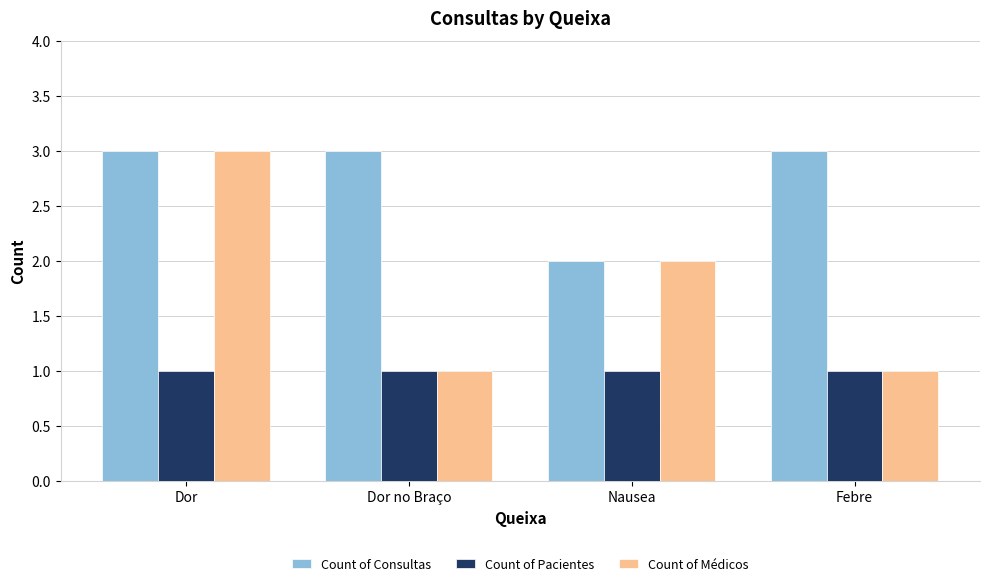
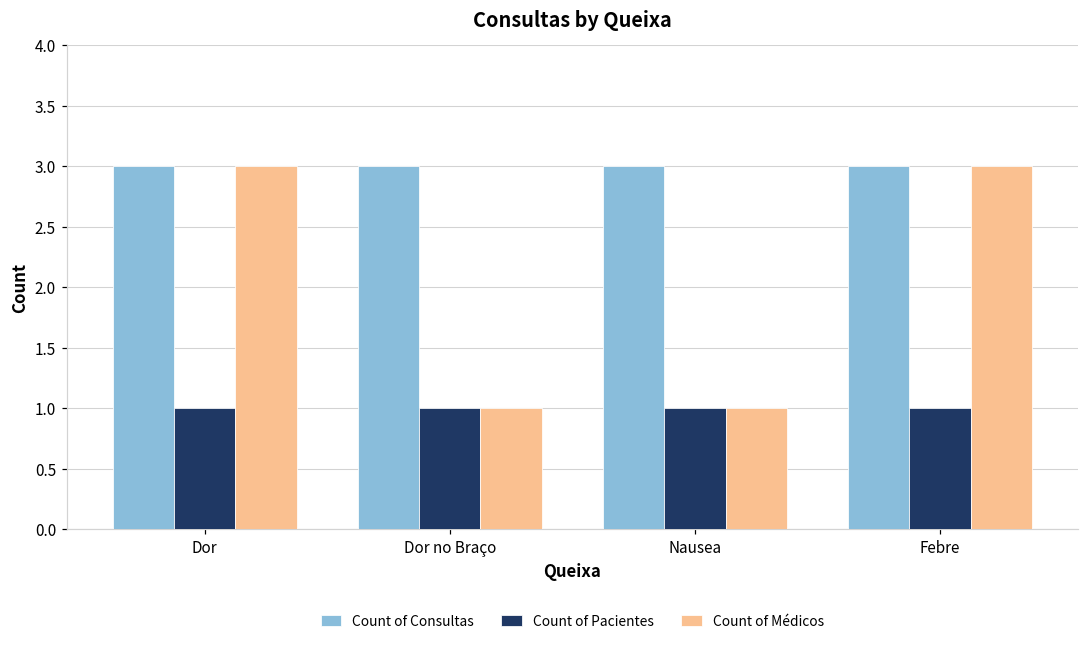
Count of Consultas, Nausea: 2 -> 3
Count of Médicos, Nausea: 2 -> 1
Count of Médicos, Febre: 1 -> 3
